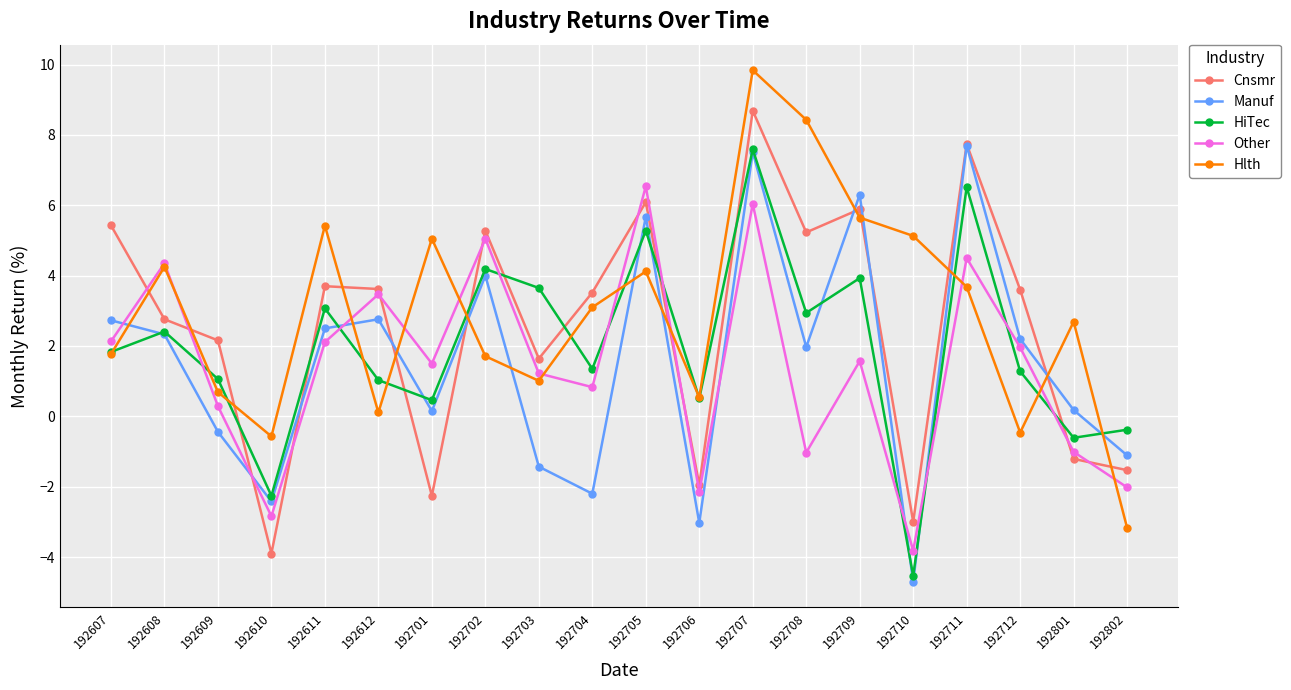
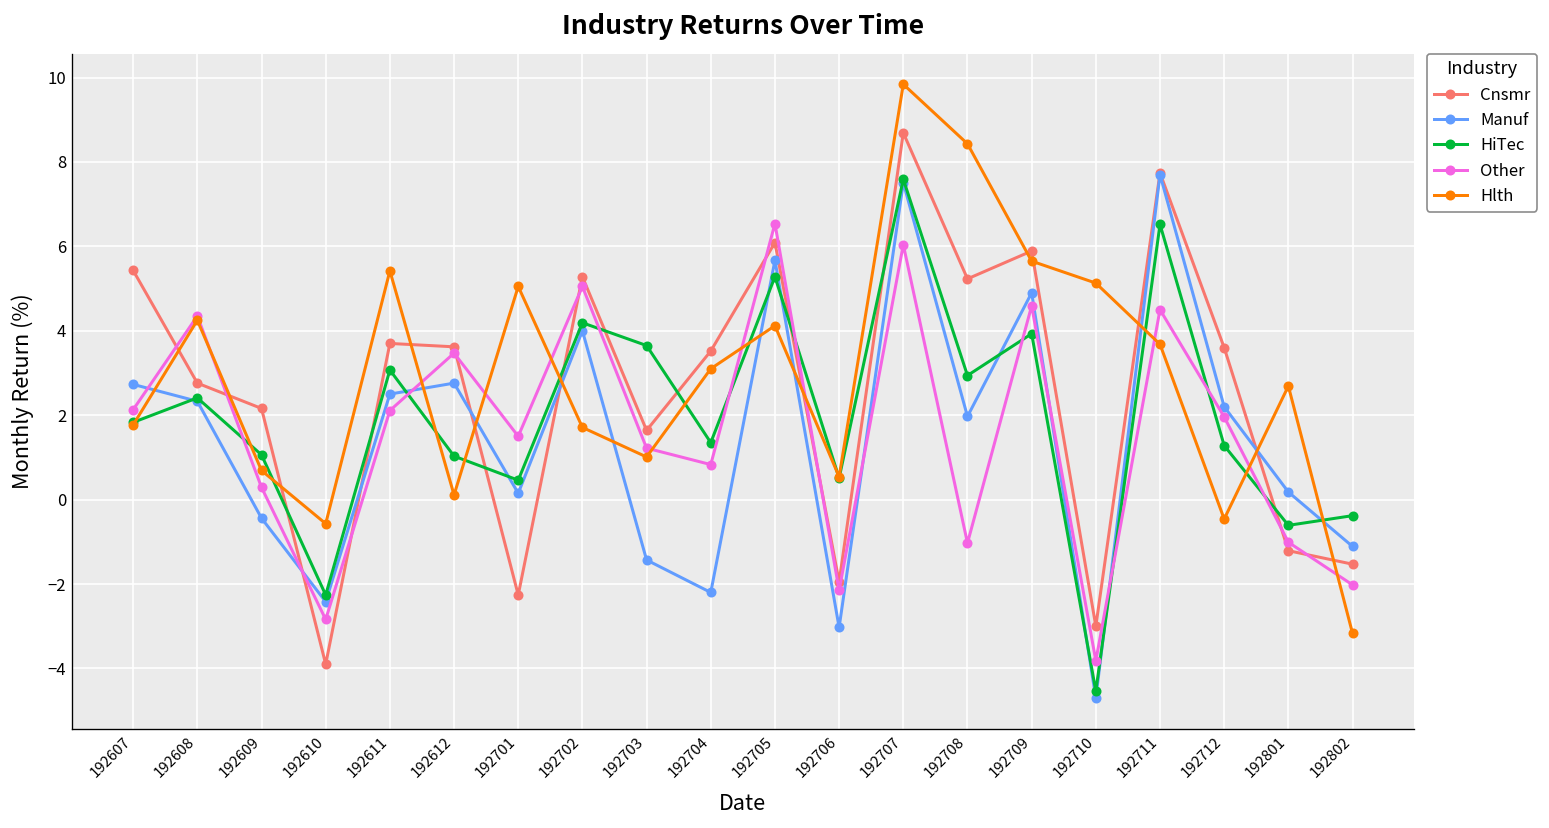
Manuf, 192709: 6.3 -> 4.9
Other, 192709: 1.6 -> 4.6
